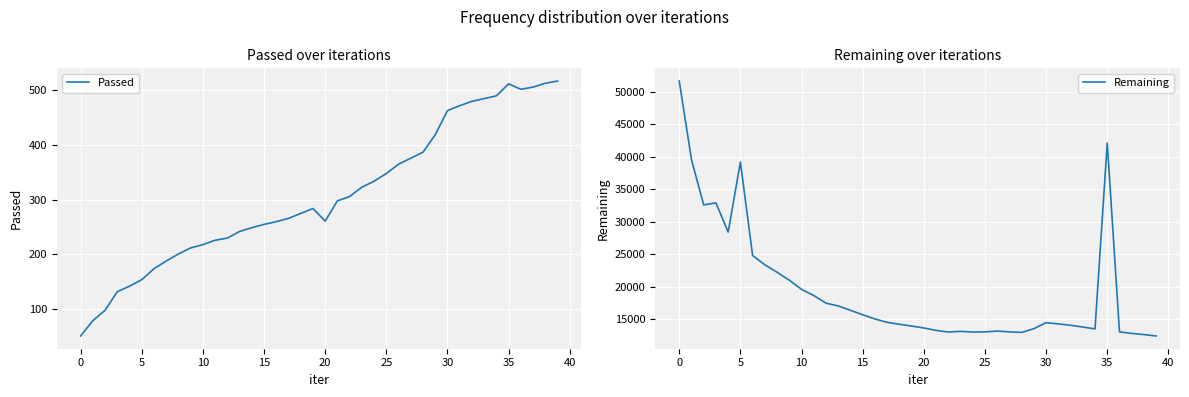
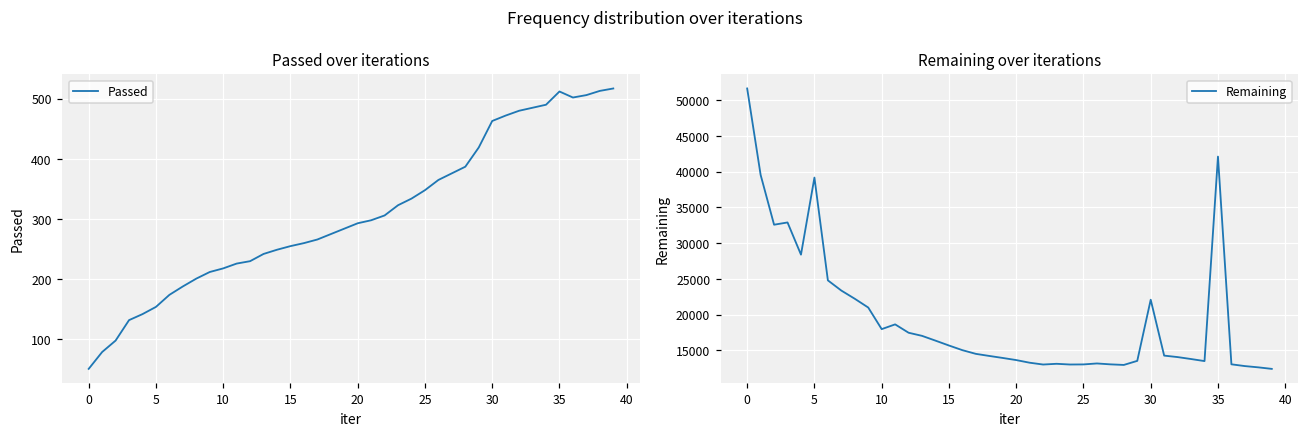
Passed over iterations, 20: 260 -> 290
Remaining over iterations, 10: 20000 -> 18000
Remaining over iterations, 30: 14000 -> 22000
